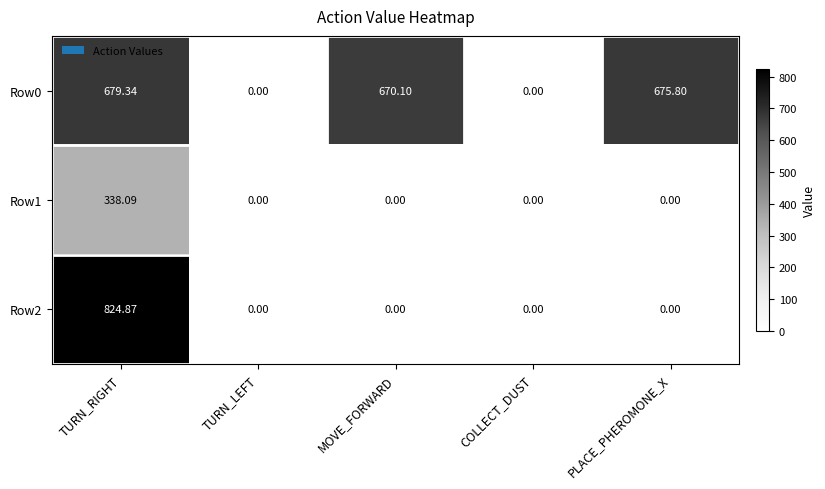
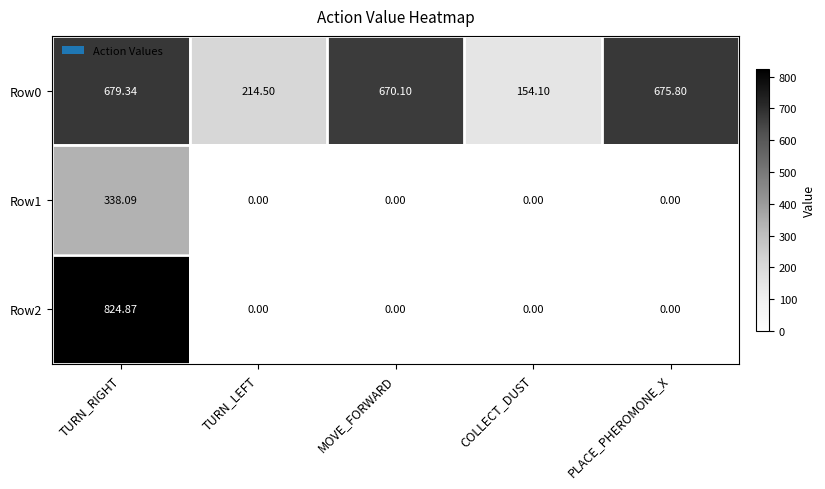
Row0, TURN_LEFT: 0.00 -> 214.50
Row0, COLLECT_DUST: 0.00 -> 154.10
